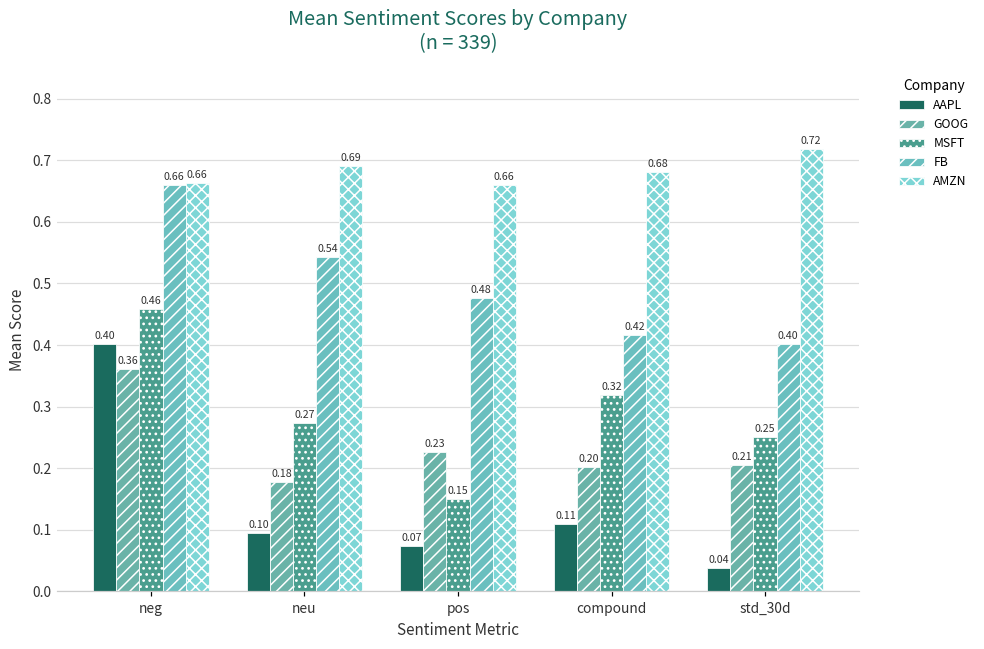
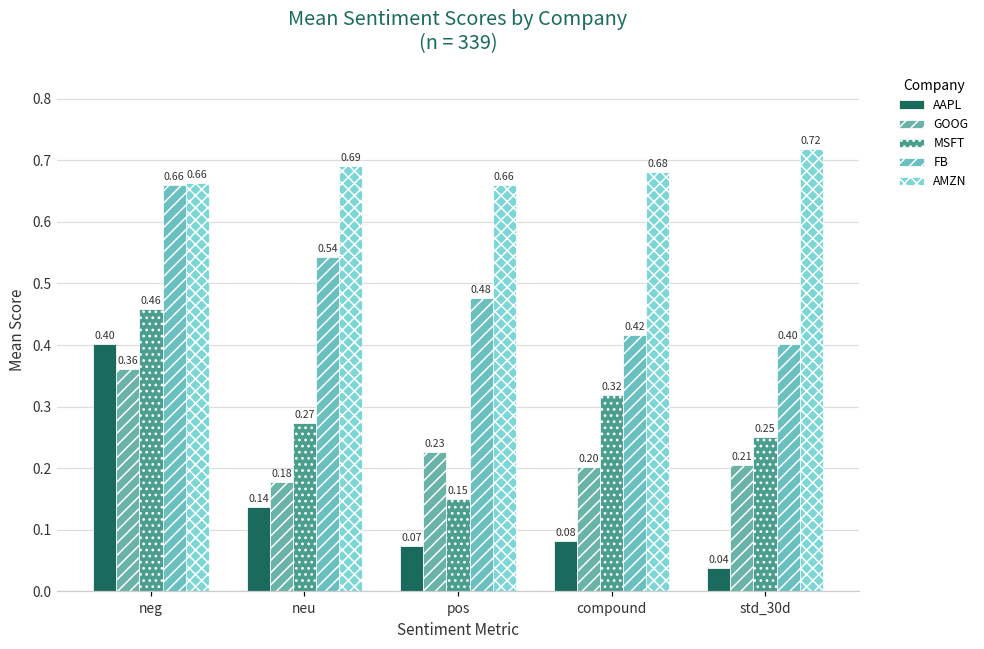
AAPL, neu: 0.10 -> 0.14
AAPL, compound: 0.11 -> 0.08
